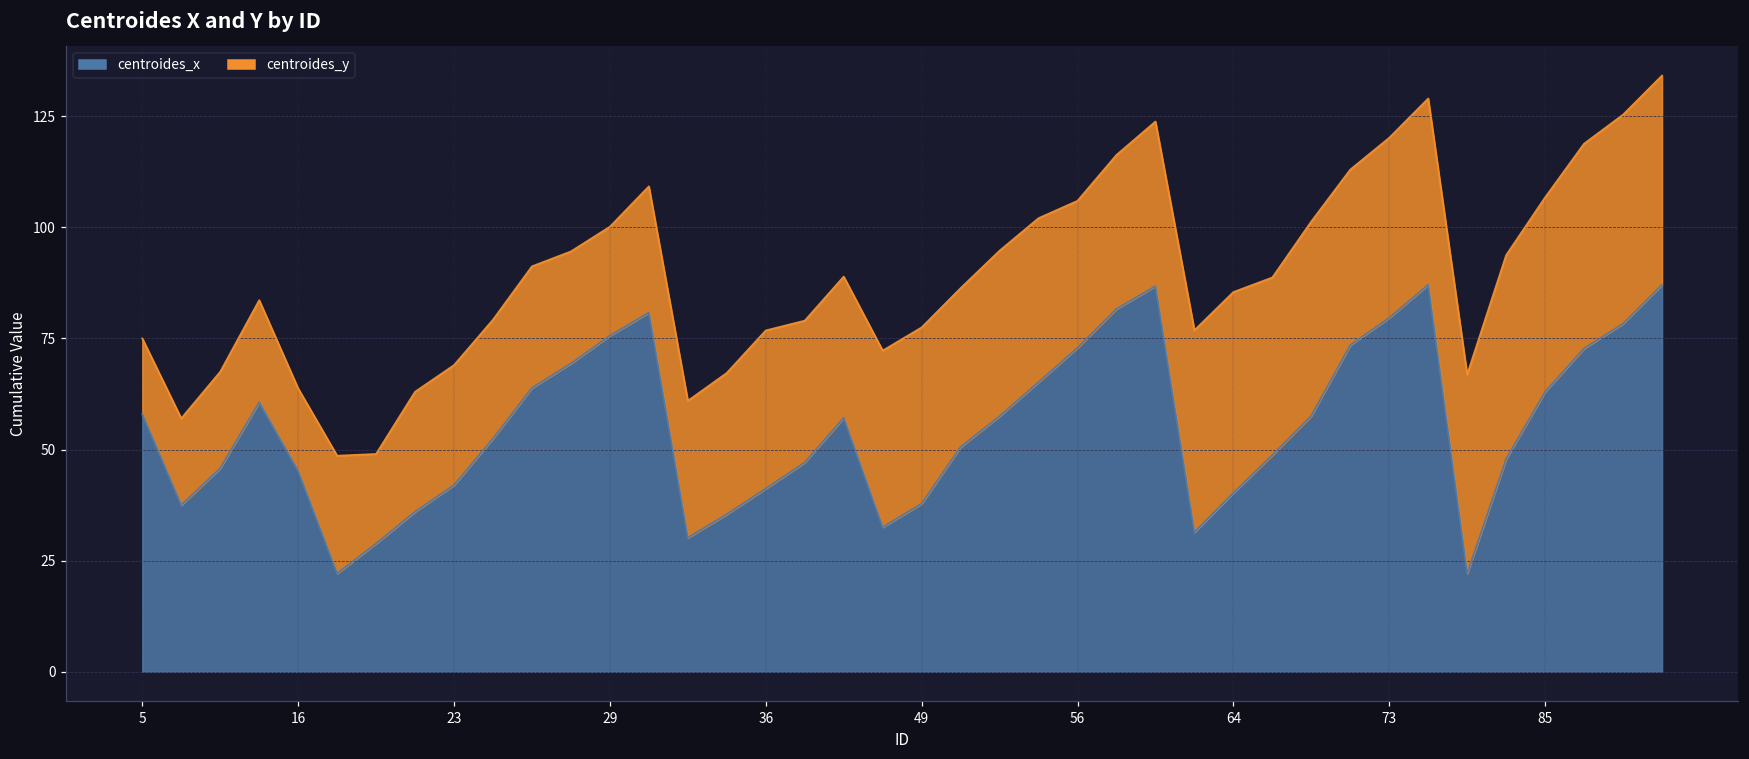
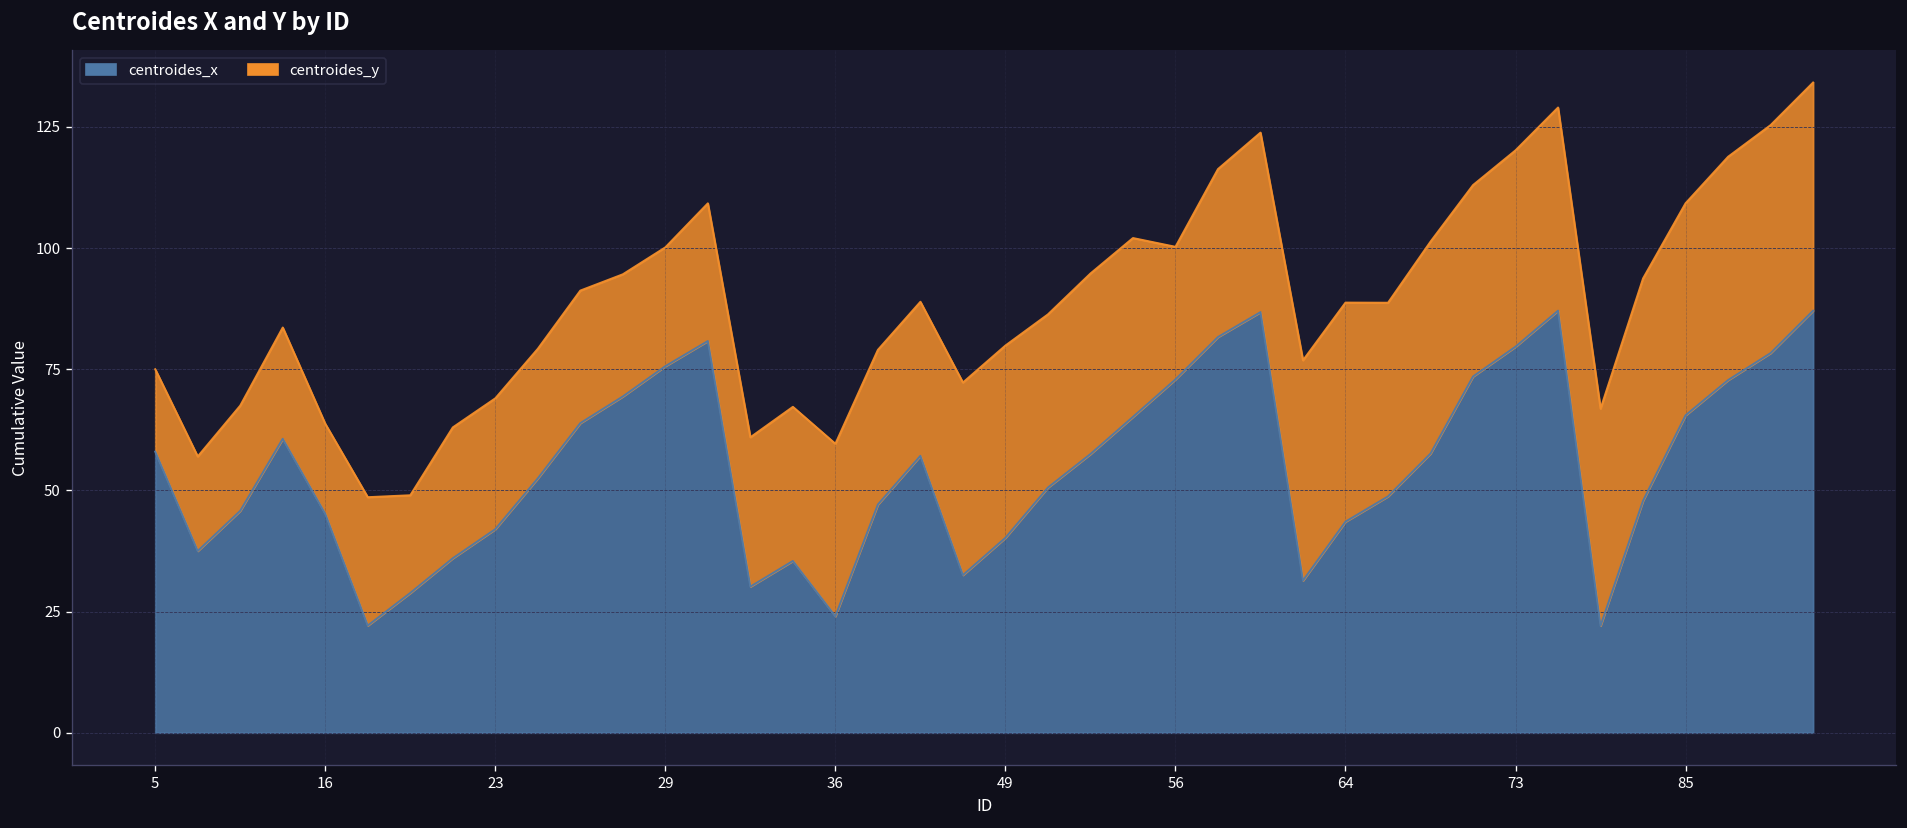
centroides_x, 36: 41 -> 24
centroides_x, 49: 38 -> 40
centroides_y, 56: 33 -> 27
centroides_x, 64: 40 -> 44
centroides_x, 85: 63 -> 66
